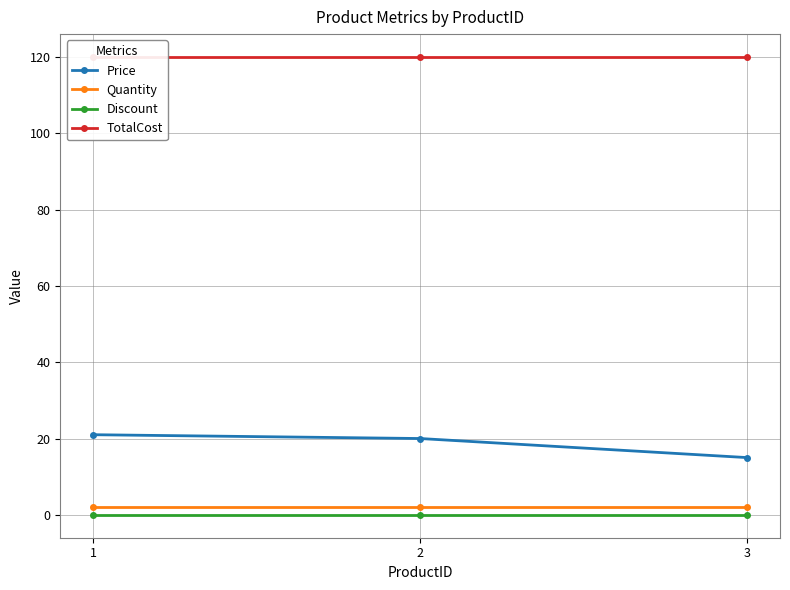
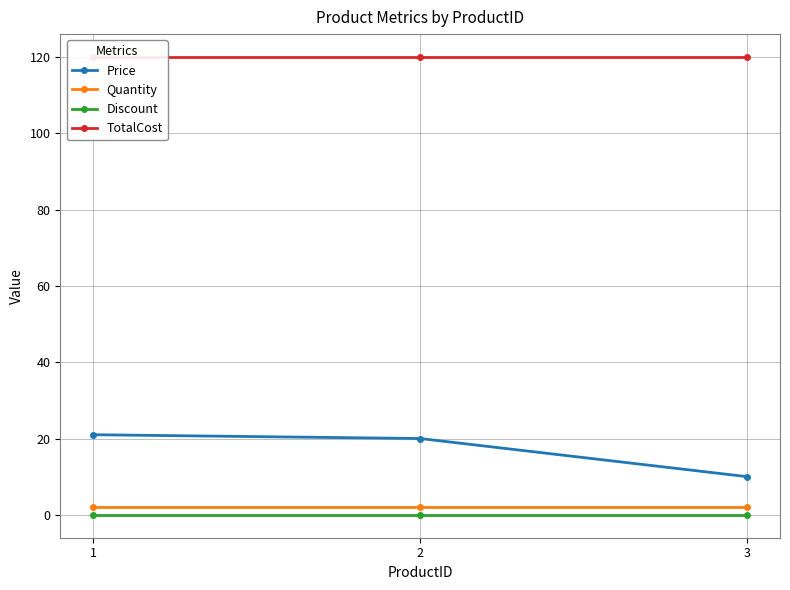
Price, 3: 15 -> 10
